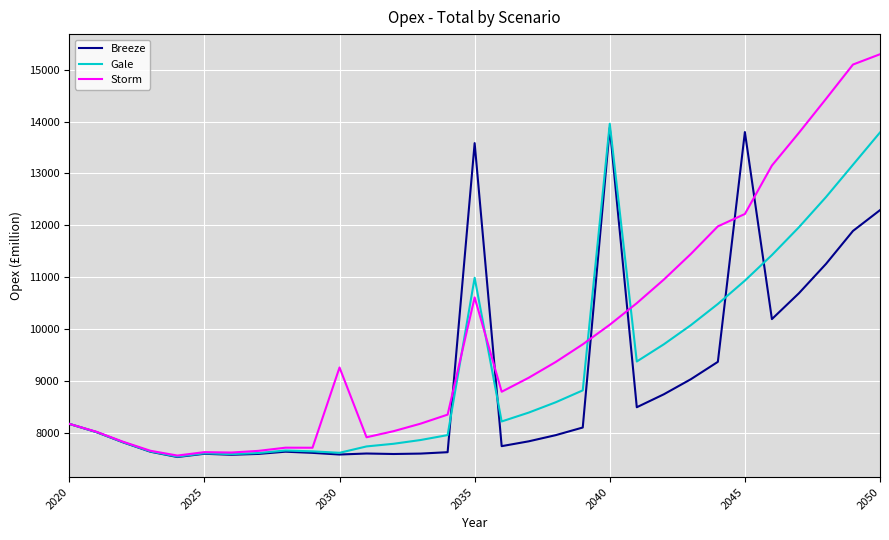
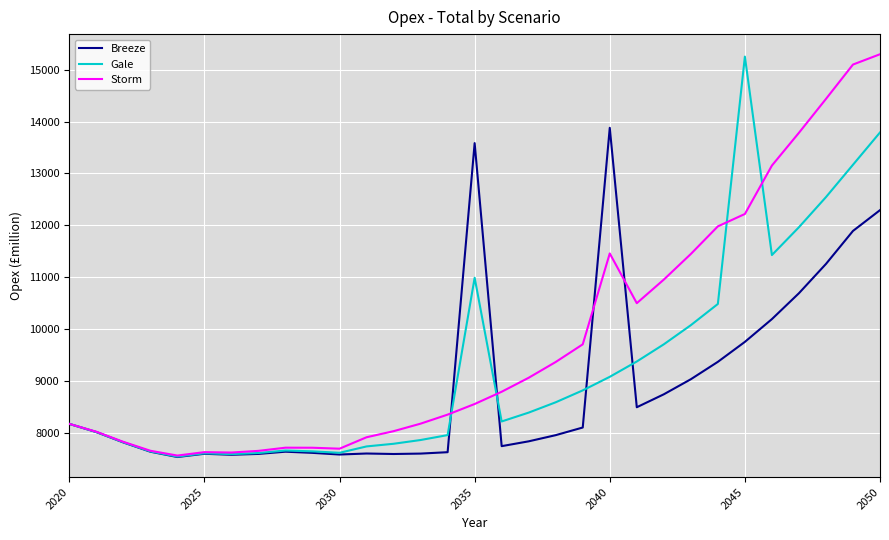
Storm, 2030: 9300 -> 7700
Storm, 2035: 10600 -> 8600
Gale, 2040: 14000 -> 9100
Storm, 2040: 10100 -> 11500
Breeze, 2045: 13800 -> 9800
Gale, 2045: 10900 -> 15300
